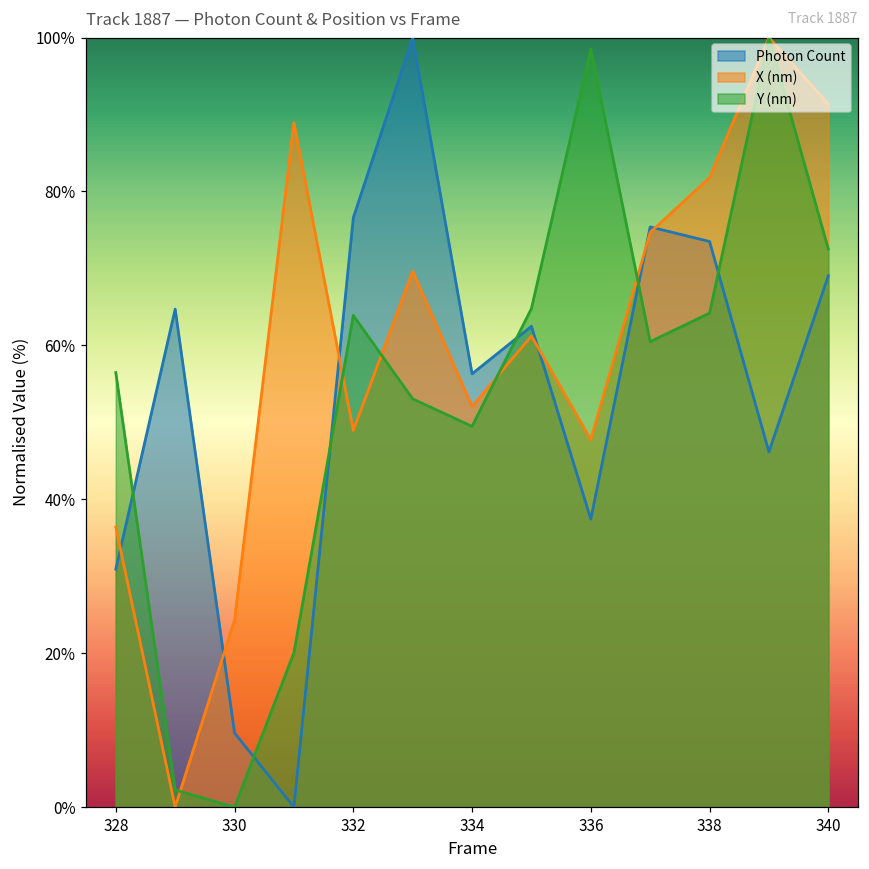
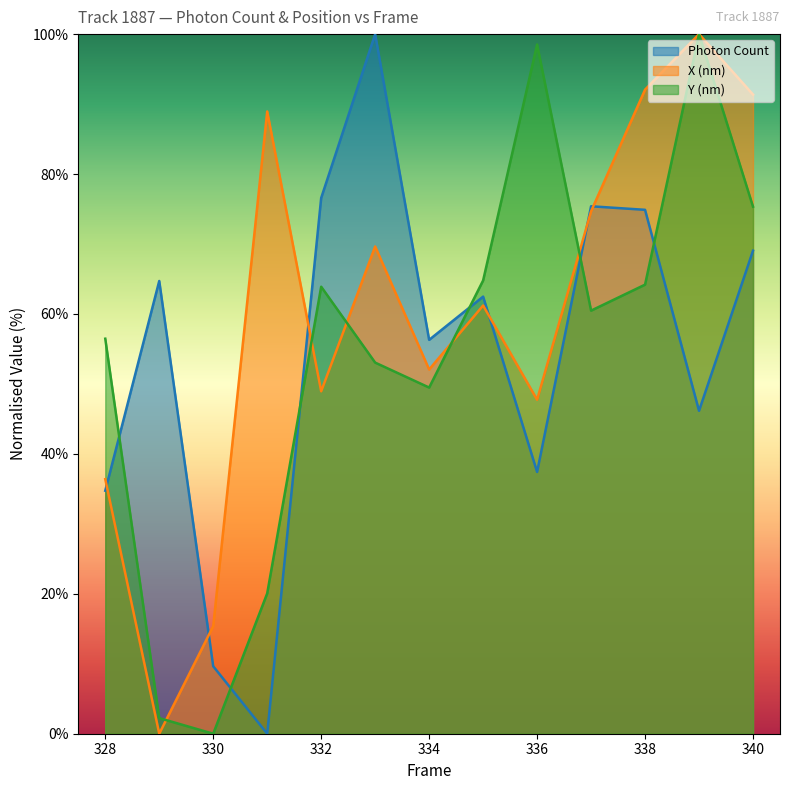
Photon Count, 328: 31% -> 35%
X (nm), 330: 24% -> 15%
Photon Count, 338: 73% -> 75%
X (nm), 338: 82% -> 92%
Y (nm), 340: 73% -> 75%
